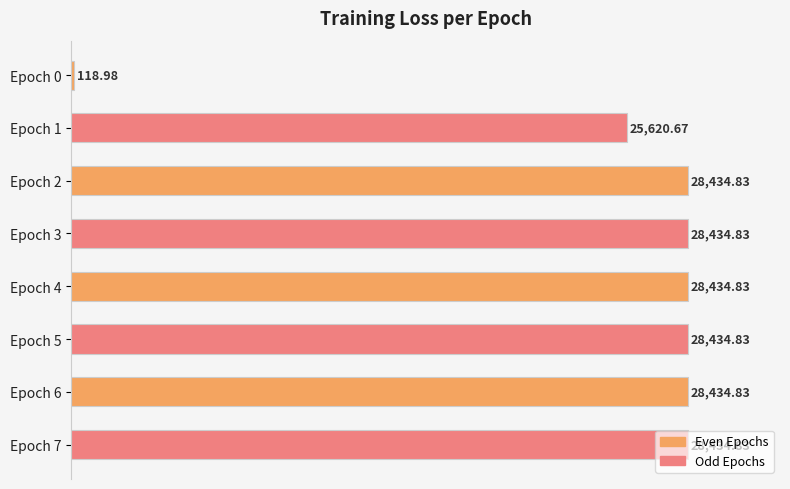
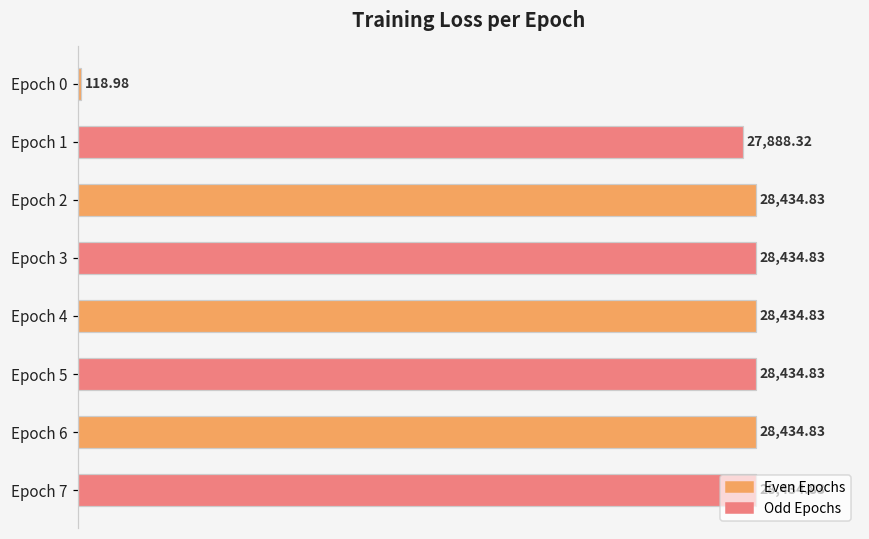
Epoch 1: 25,620.67 -> 27,888.32
